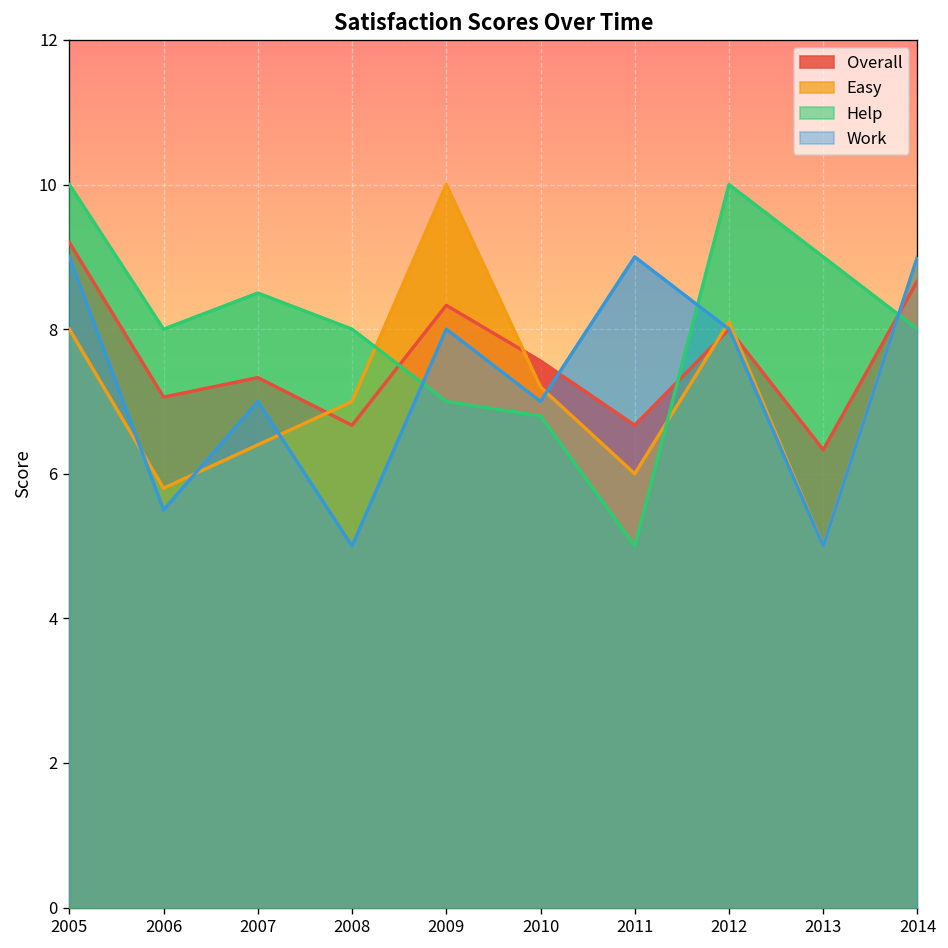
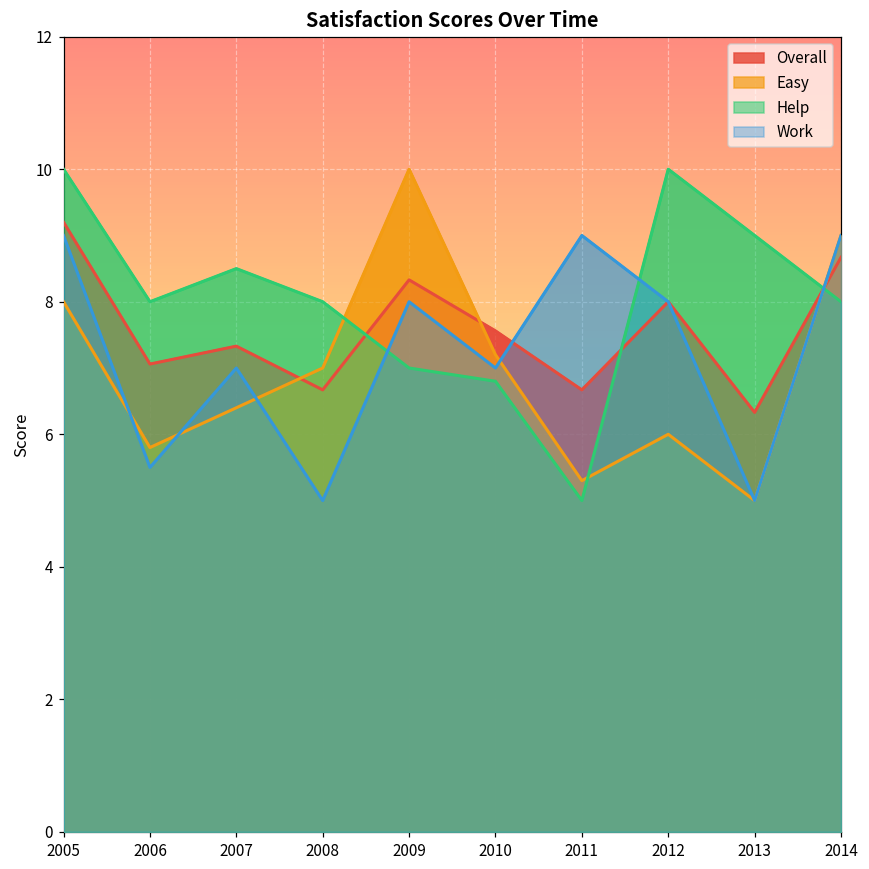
Easy, 2011: 6.0 -> 5.3
Easy, 2012: 8.1 -> 6.0
